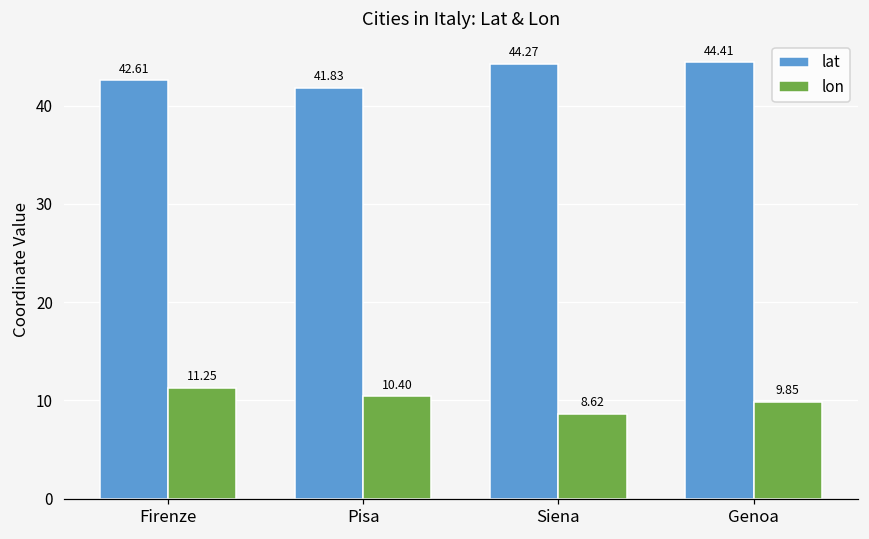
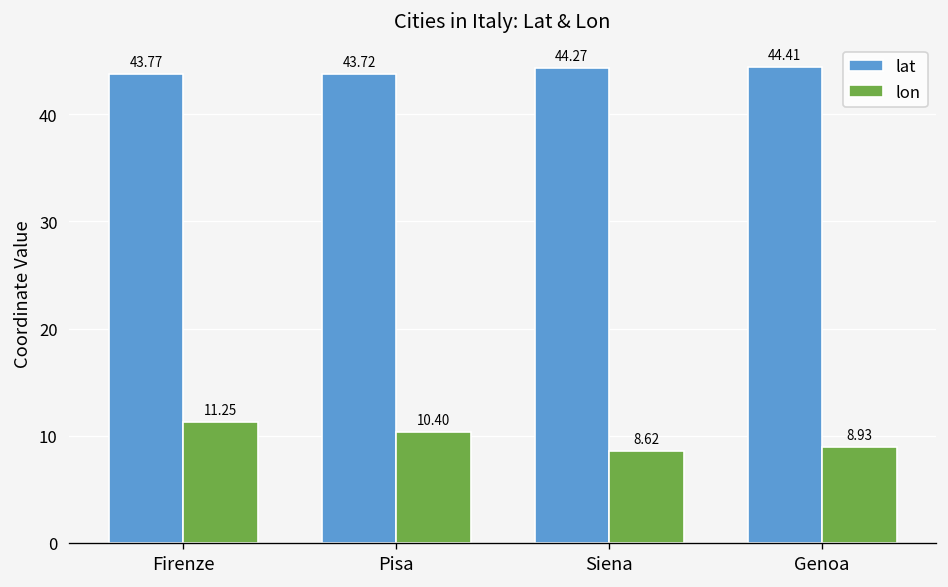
lat, Firenze: 42.61 -> 43.77
lat, Pisa: 41.83 -> 43.72
lon, Genoa: 9.85 -> 8.93
